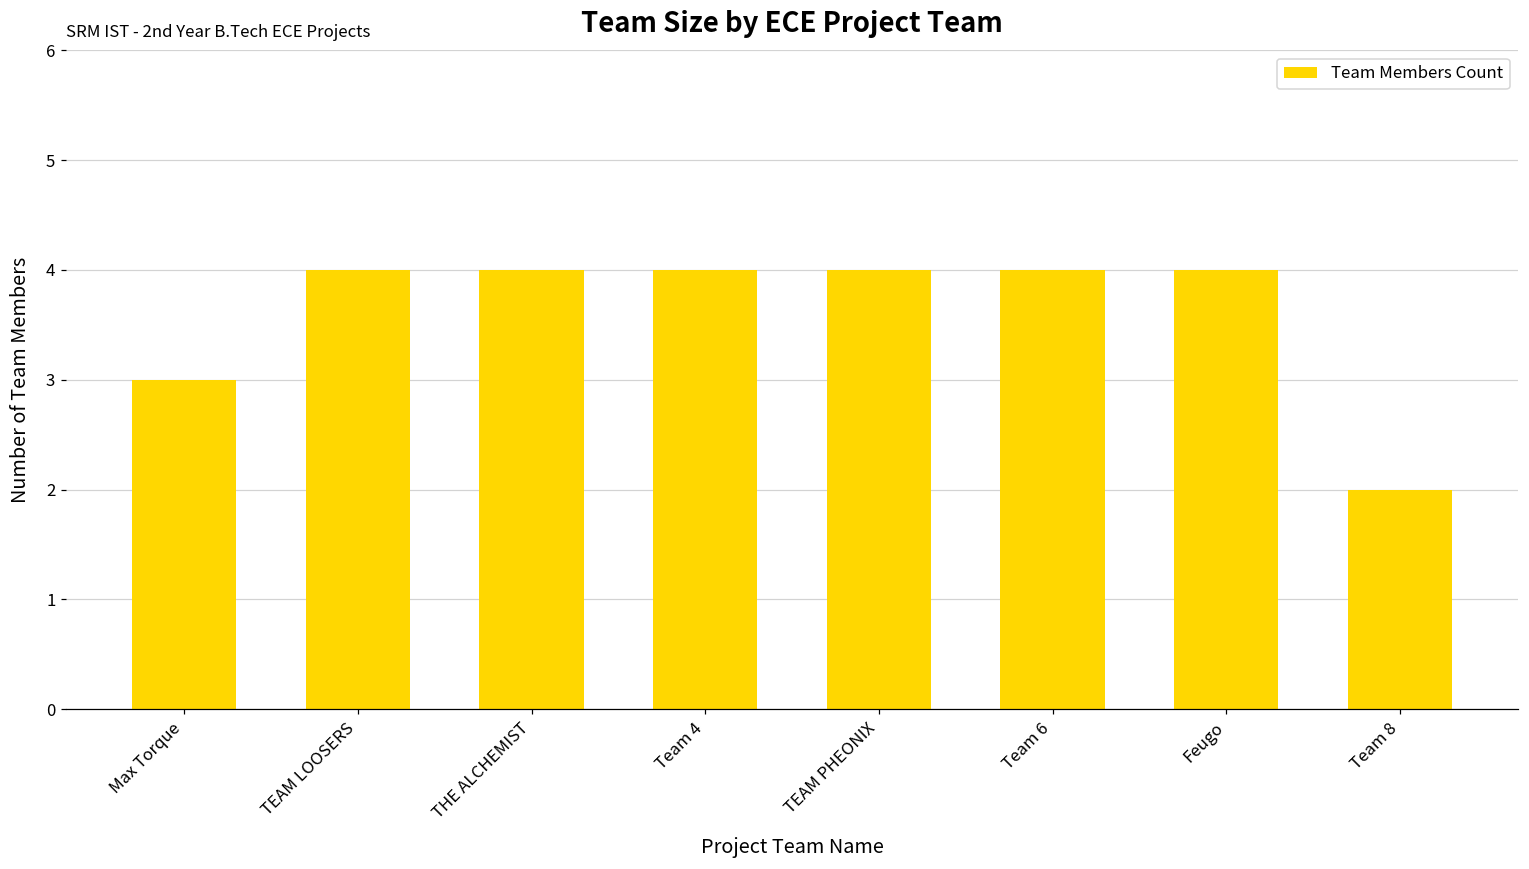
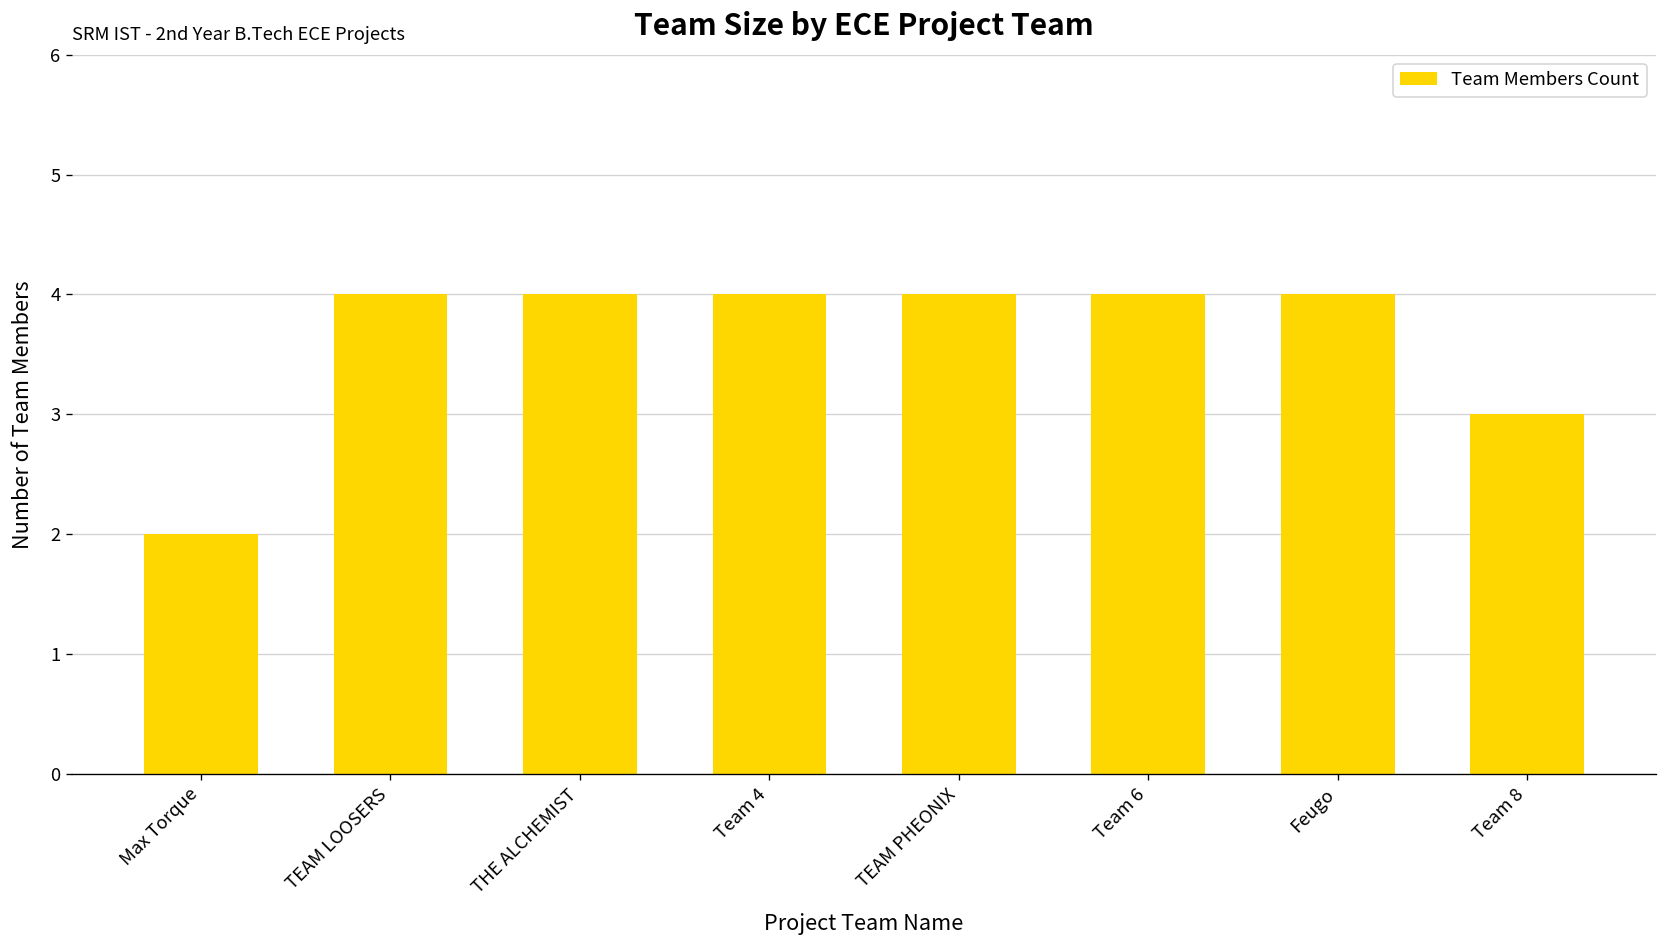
Max Torque: 3 -> 2
Team 8: 2 -> 3
